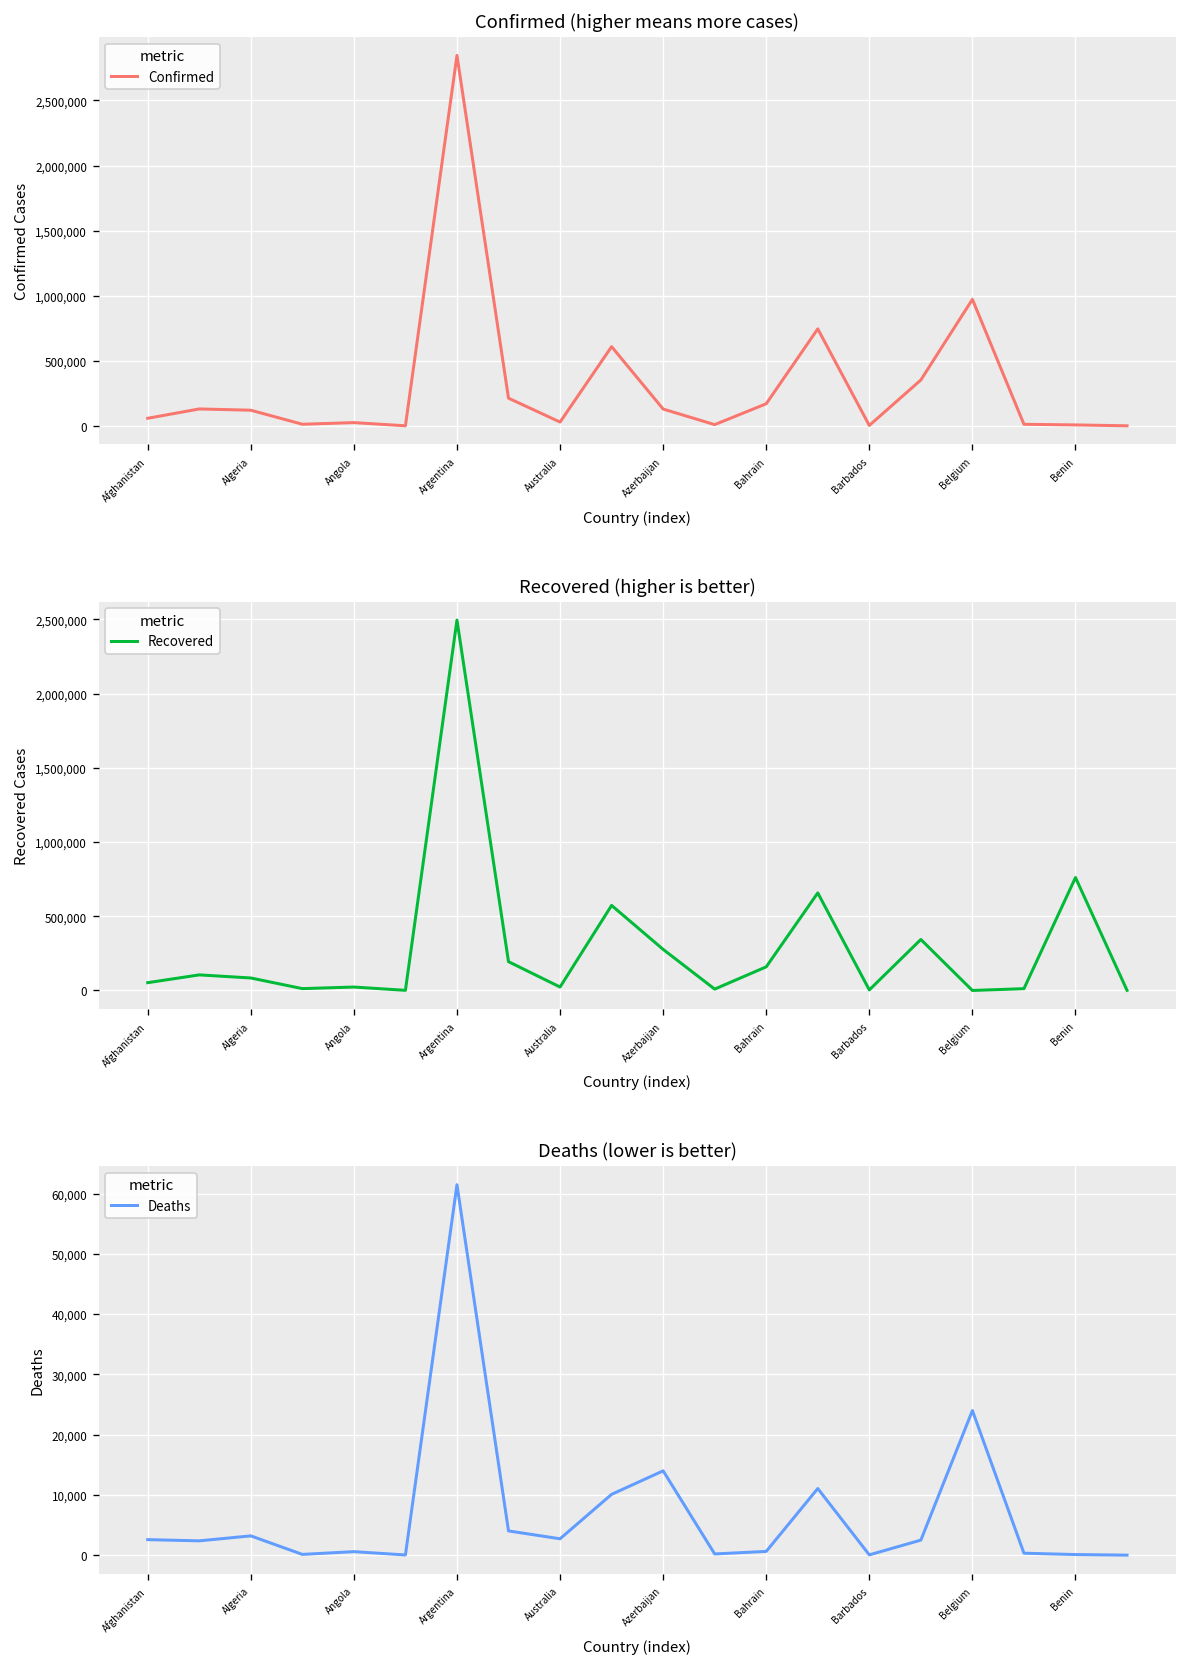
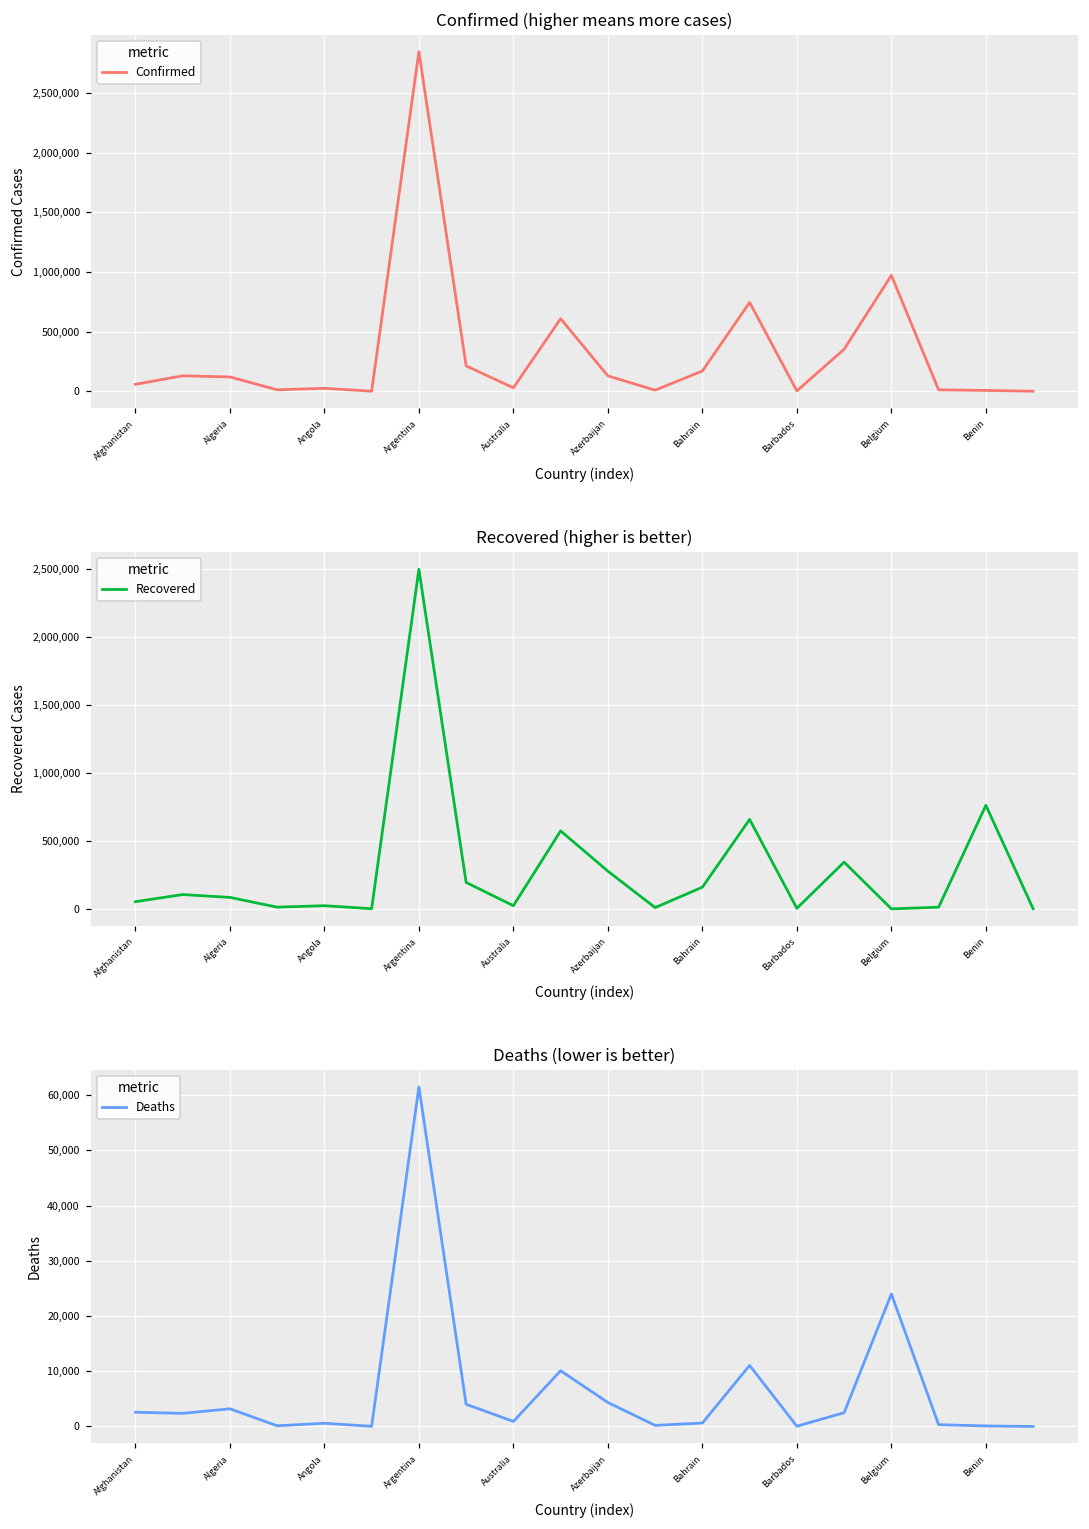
Deaths (lower is better), Australia: 3,000 -> 1,000
Deaths (lower is better), Azerbaijan: 14,000 -> 4,000
